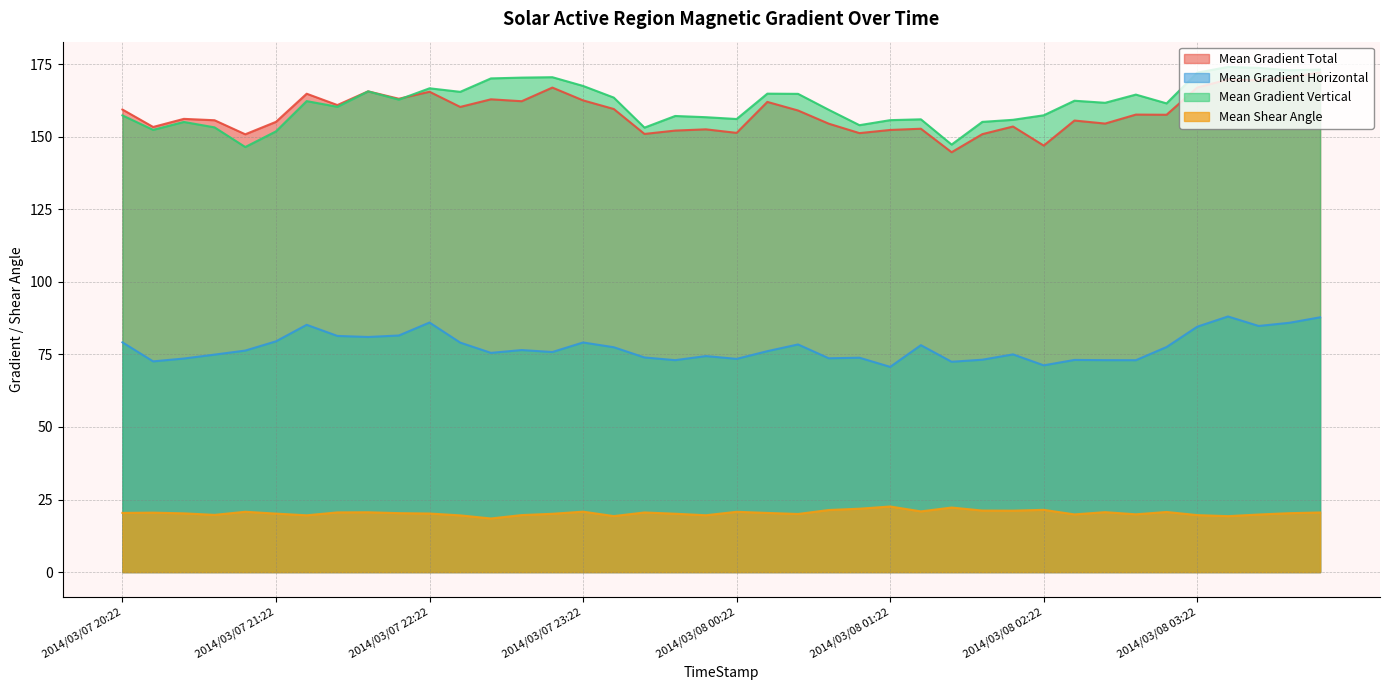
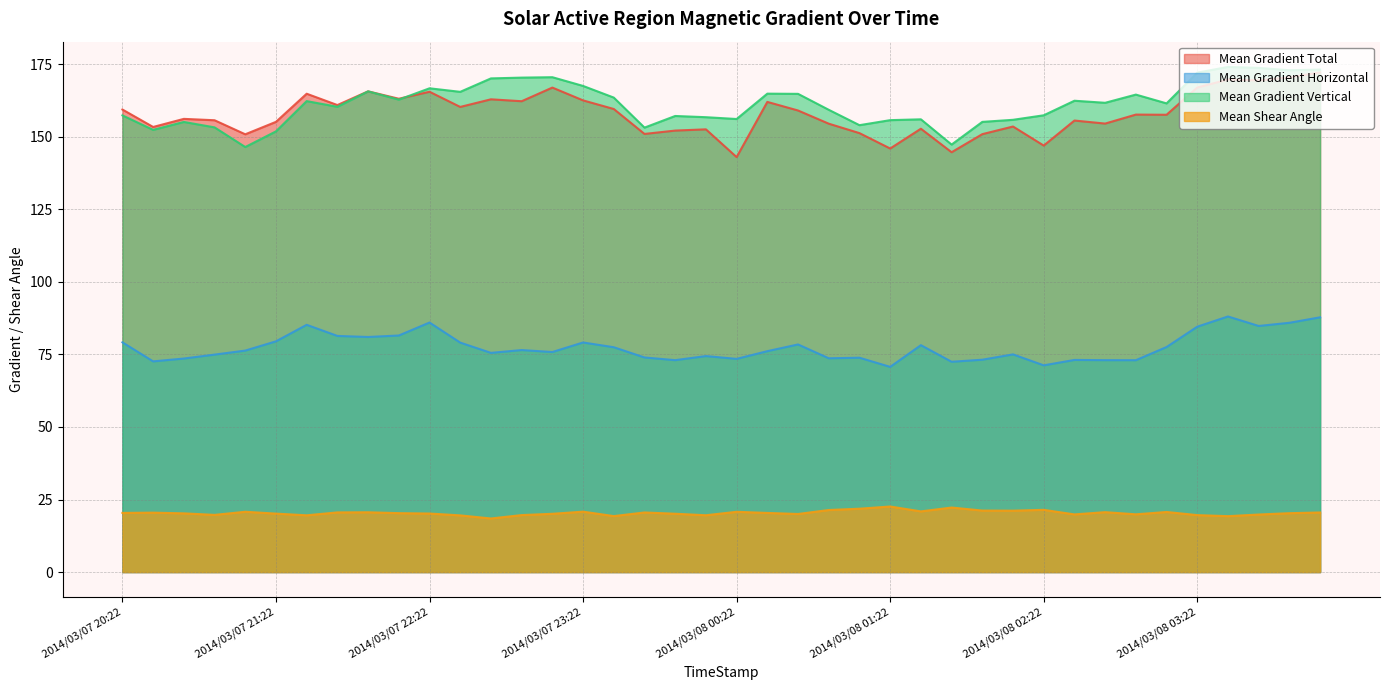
Mean Gradient Total, 2014/03/08 00:22: 151 -> 143
Mean Gradient Total, 2014/03/08 01:22: 152 -> 146
